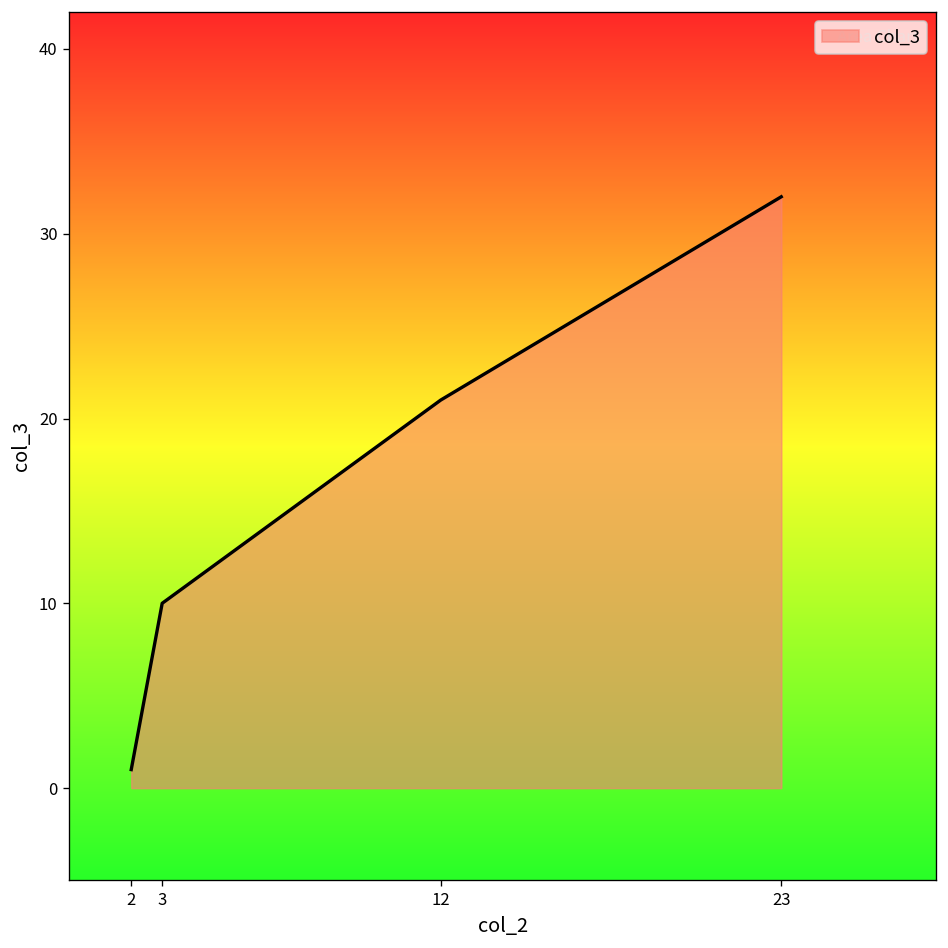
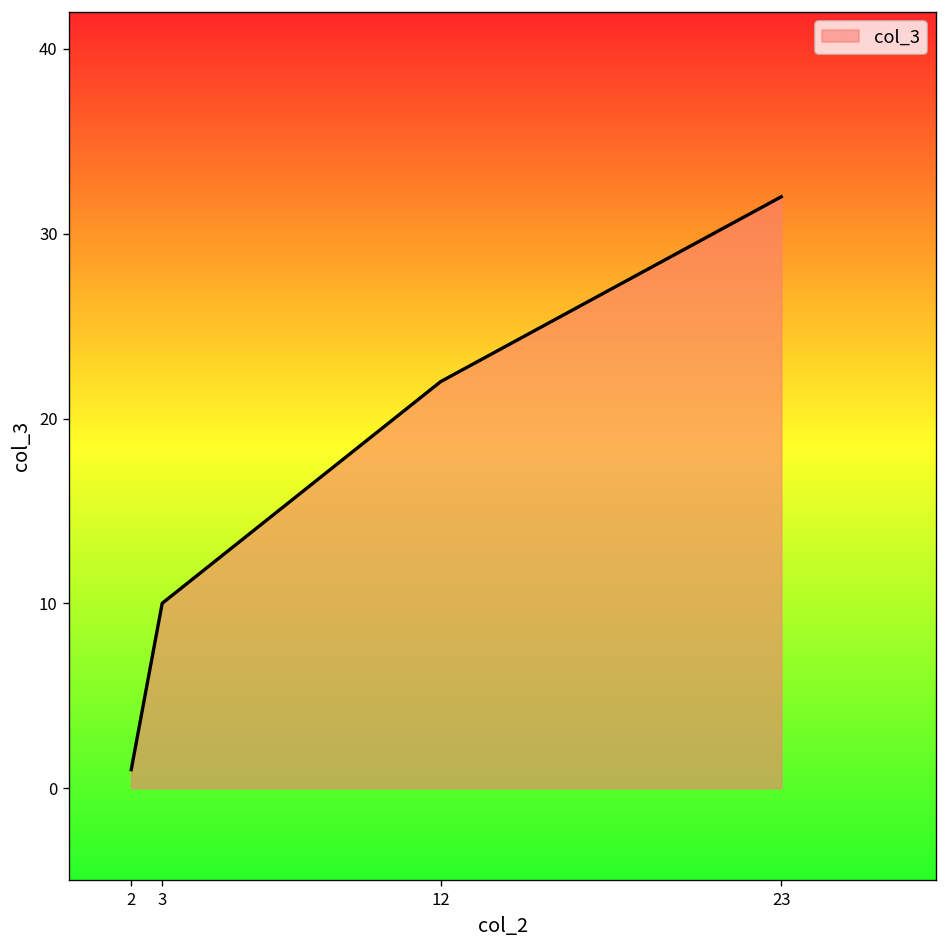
12: 21 -> 22
